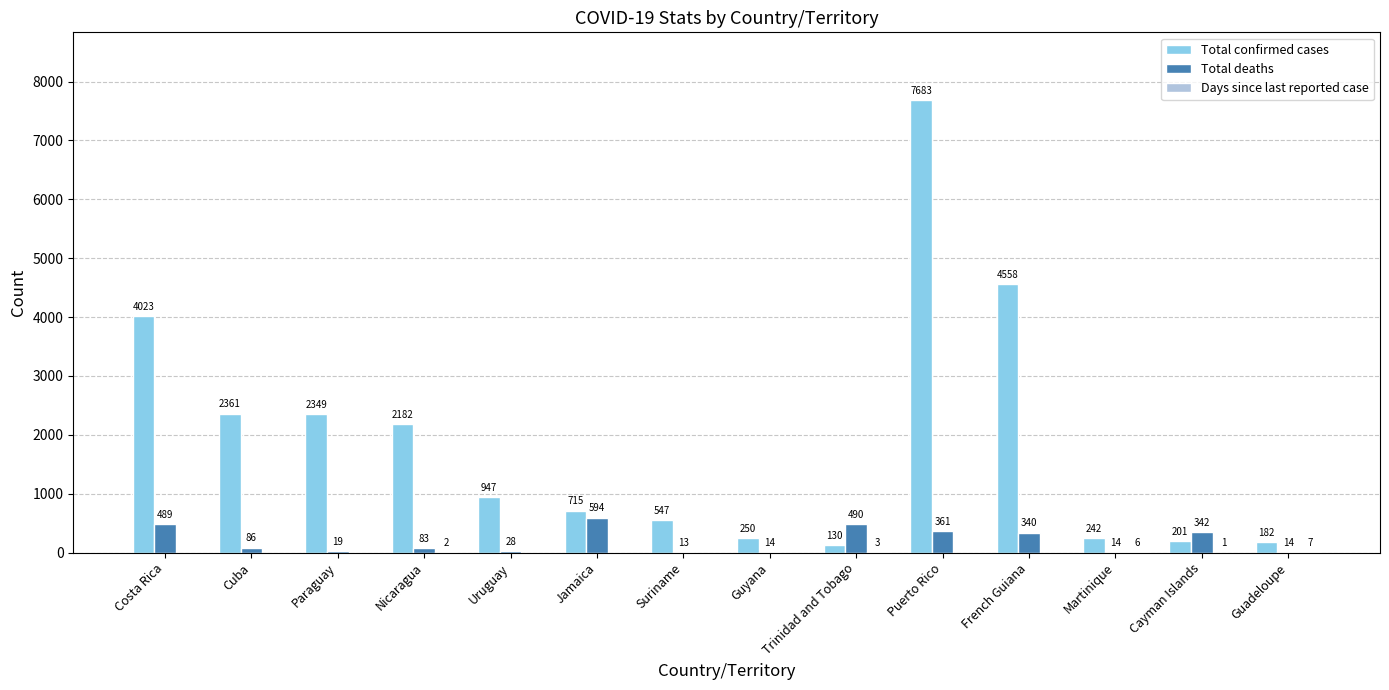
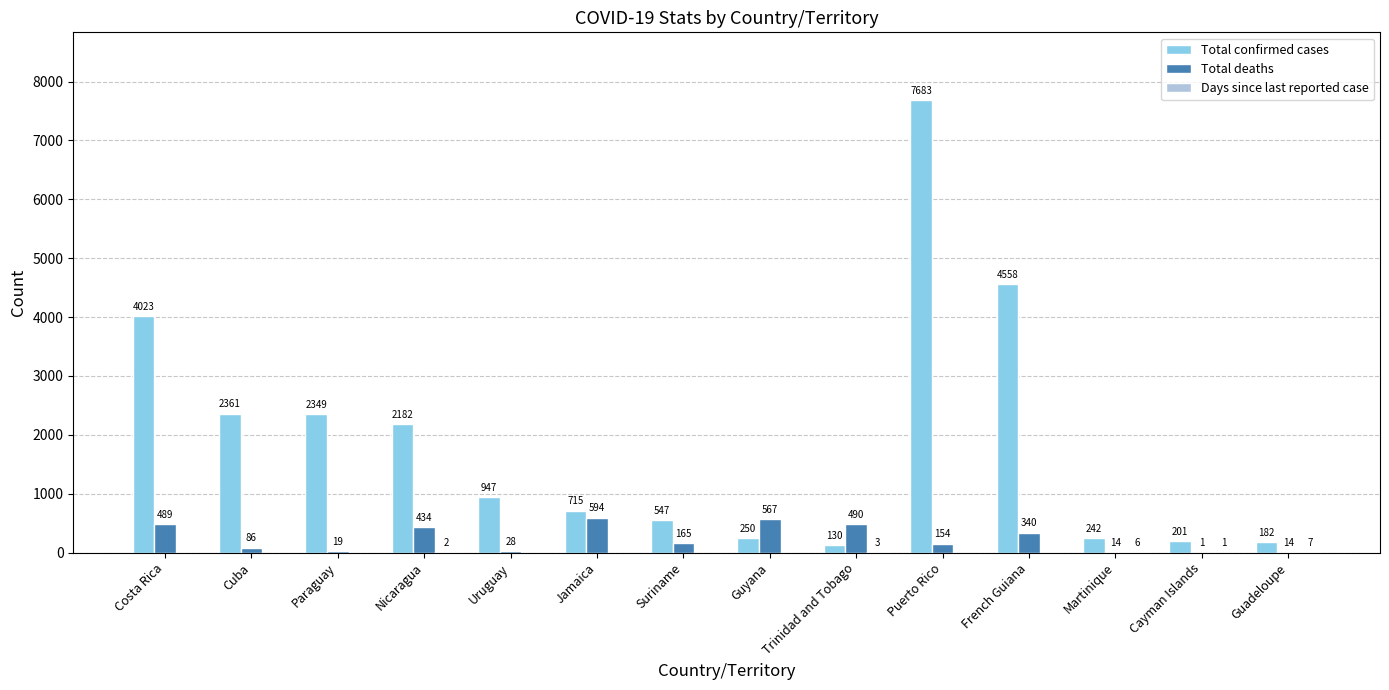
Total deaths, Nicaragua: 83 -> 434
Total deaths, Suriname: 13 -> 165
Total deaths, Guyana: 14 -> 567
Total deaths, Puerto Rico: 361 -> 154
Total deaths, Cayman Islands: 342 -> 1
